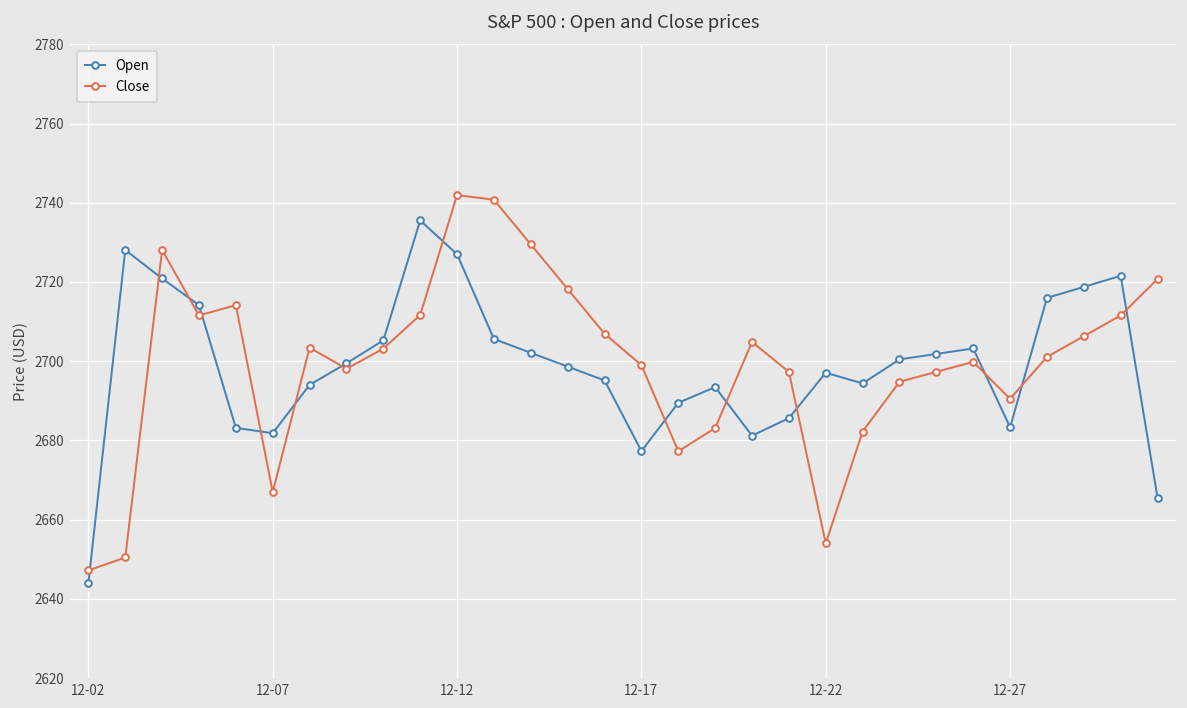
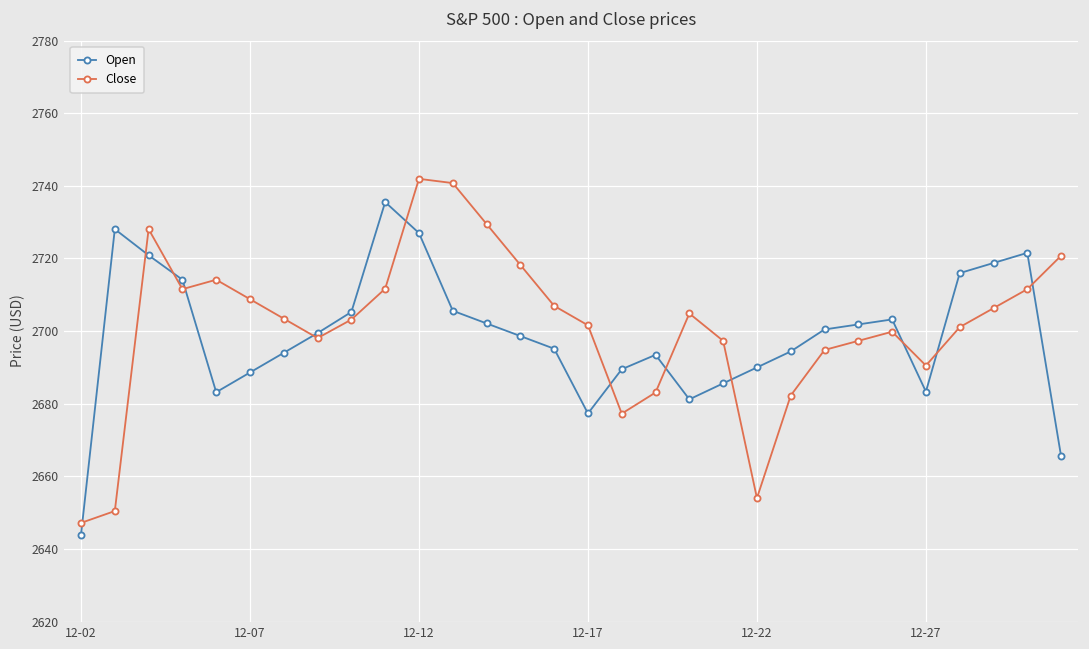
Open, 12-07: 2682 -> 2689
Close, 12-07: 2667 -> 2709
Close, 12-17: 2699 -> 2702
Open, 12-22: 2697 -> 2690
